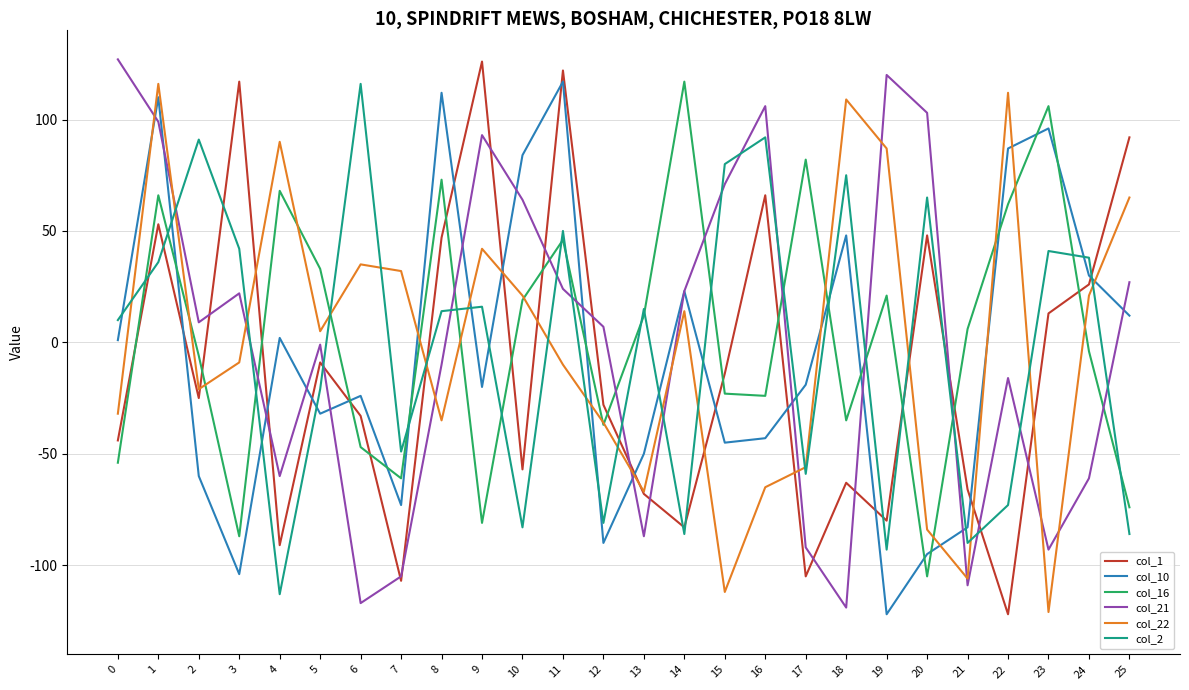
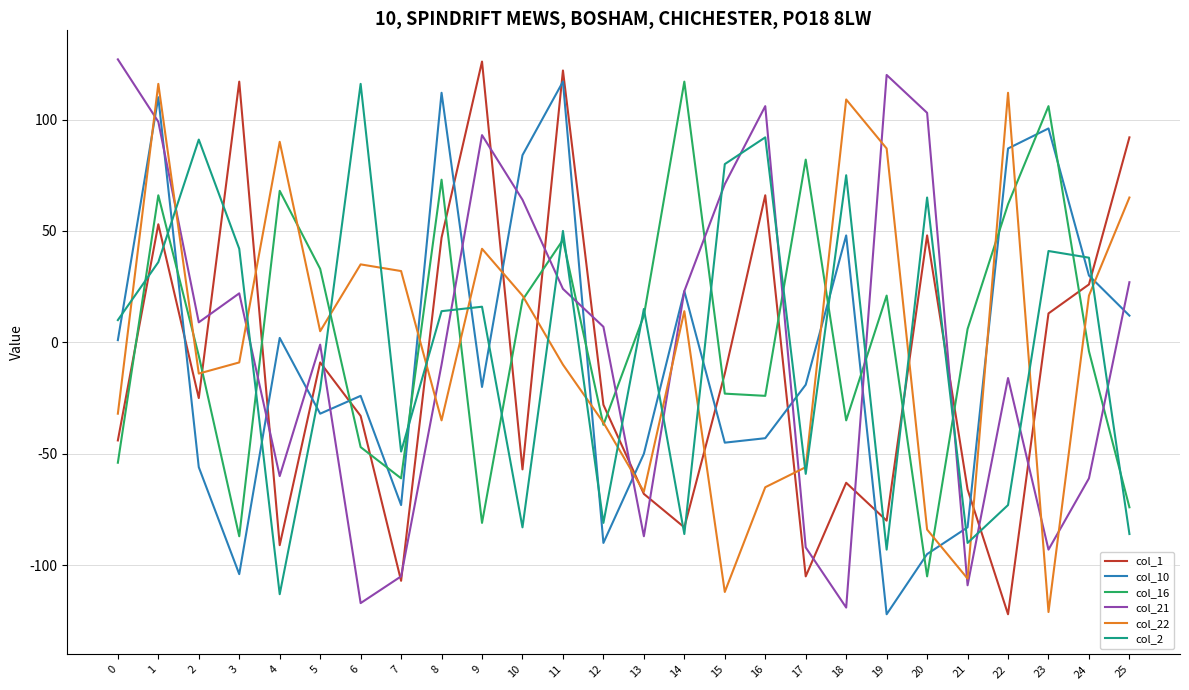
col_10, 2: -60 -> -56
col_22, 2: -21 -> -14
